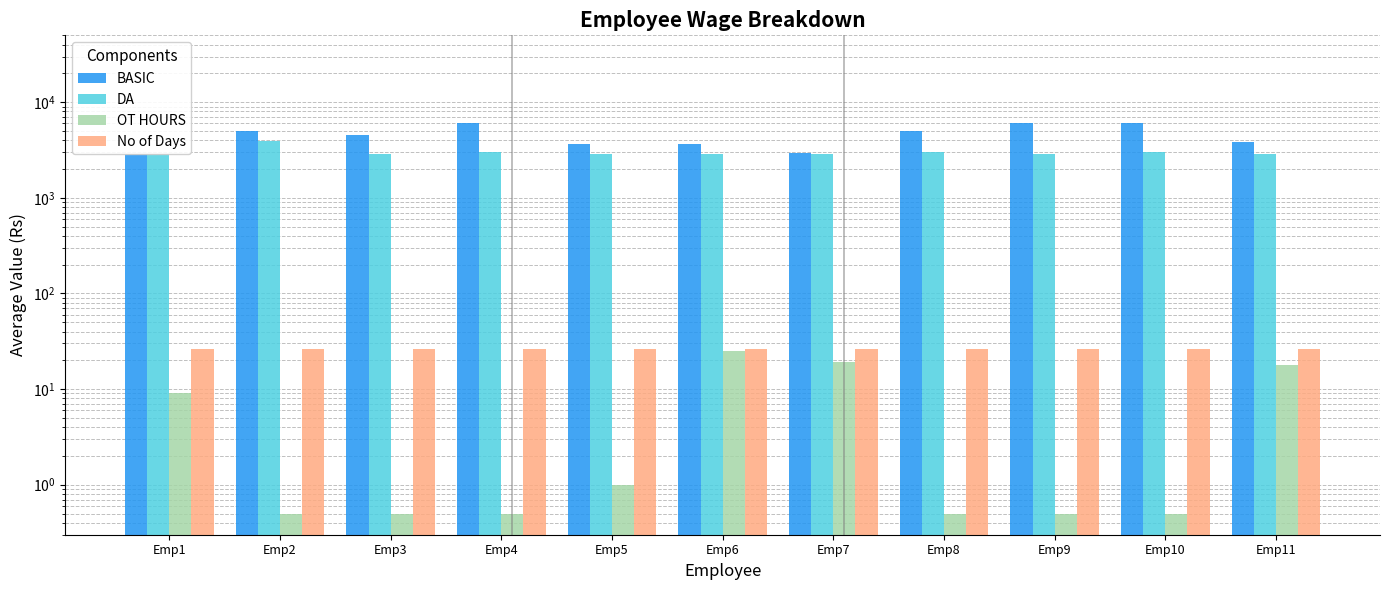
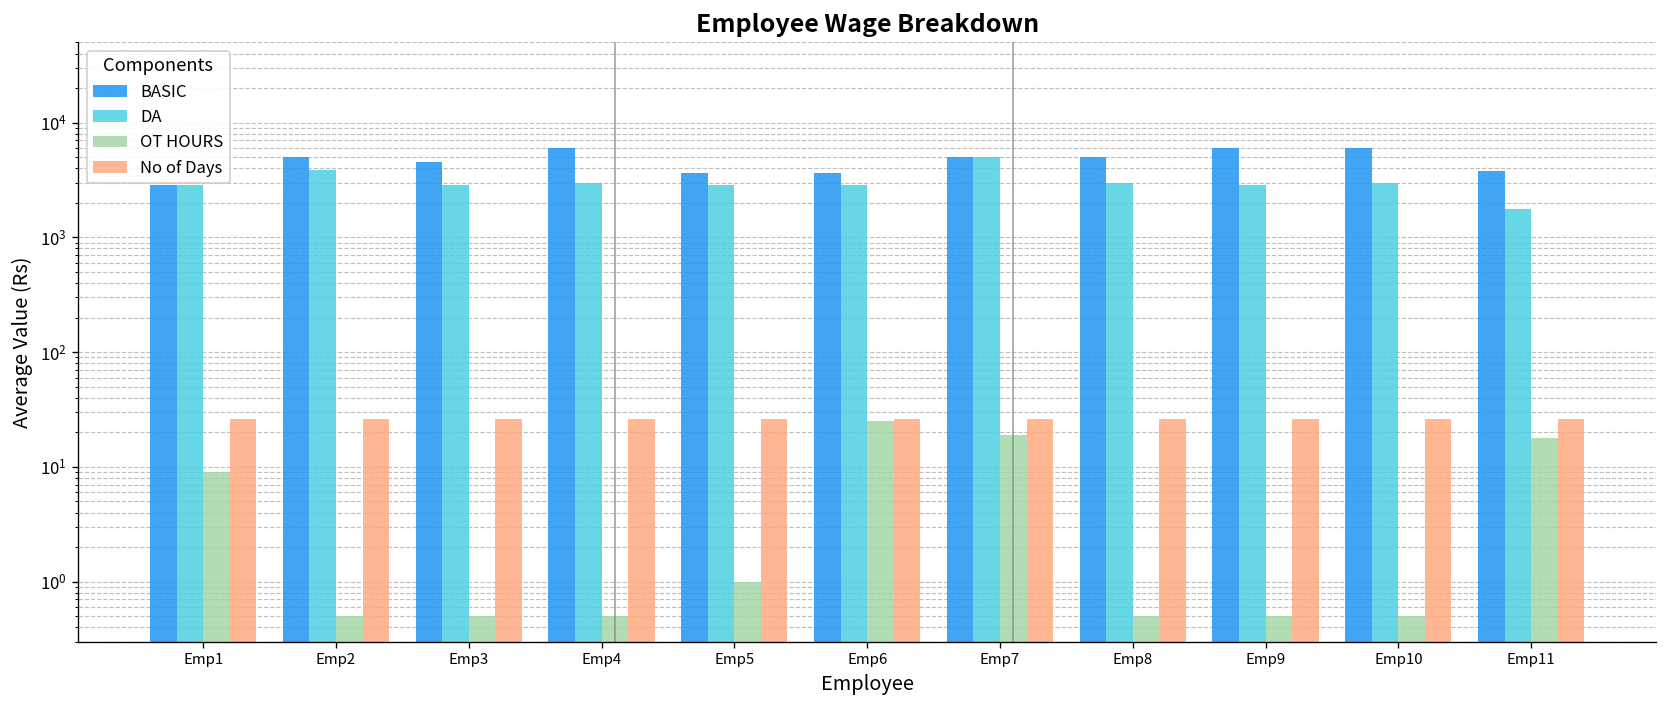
BASIC, Emp7: 2900 -> 5000
DA, Emp7: 2900 -> 5000
DA, Emp11: 2900 -> 1800
